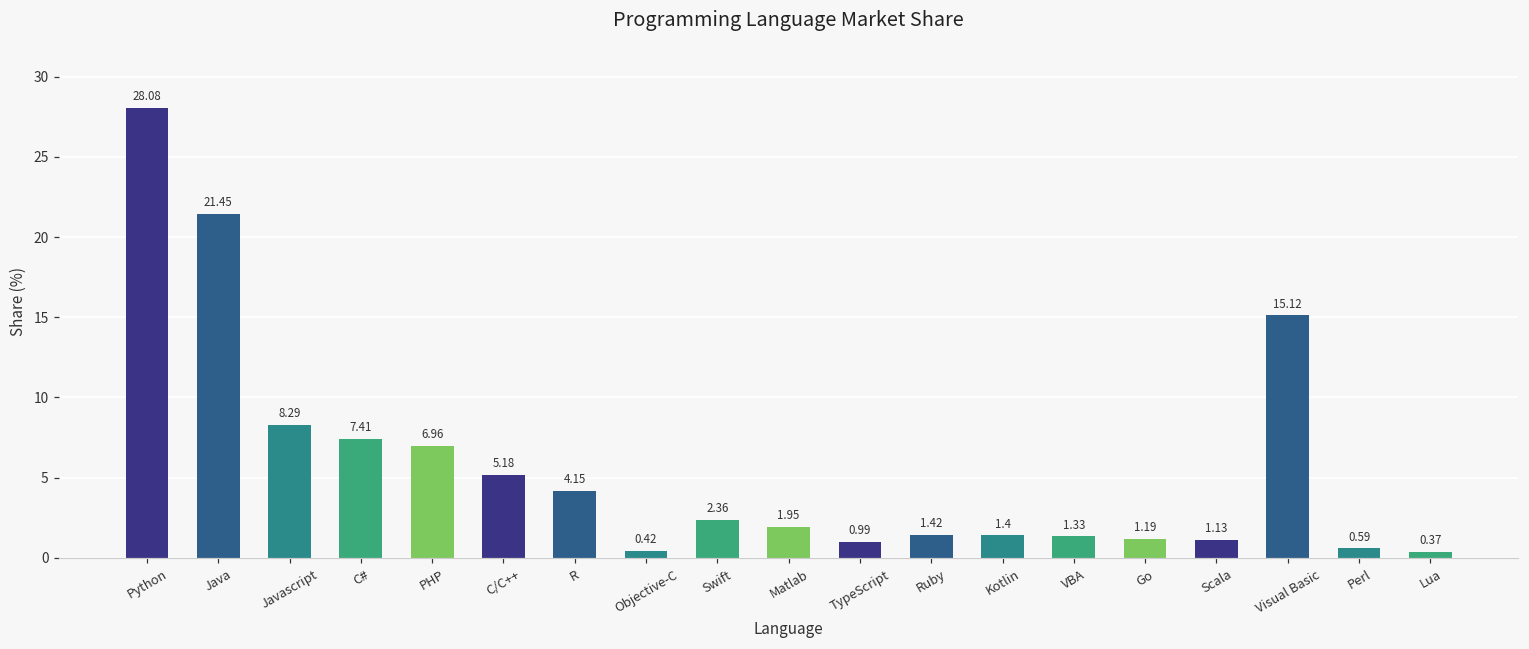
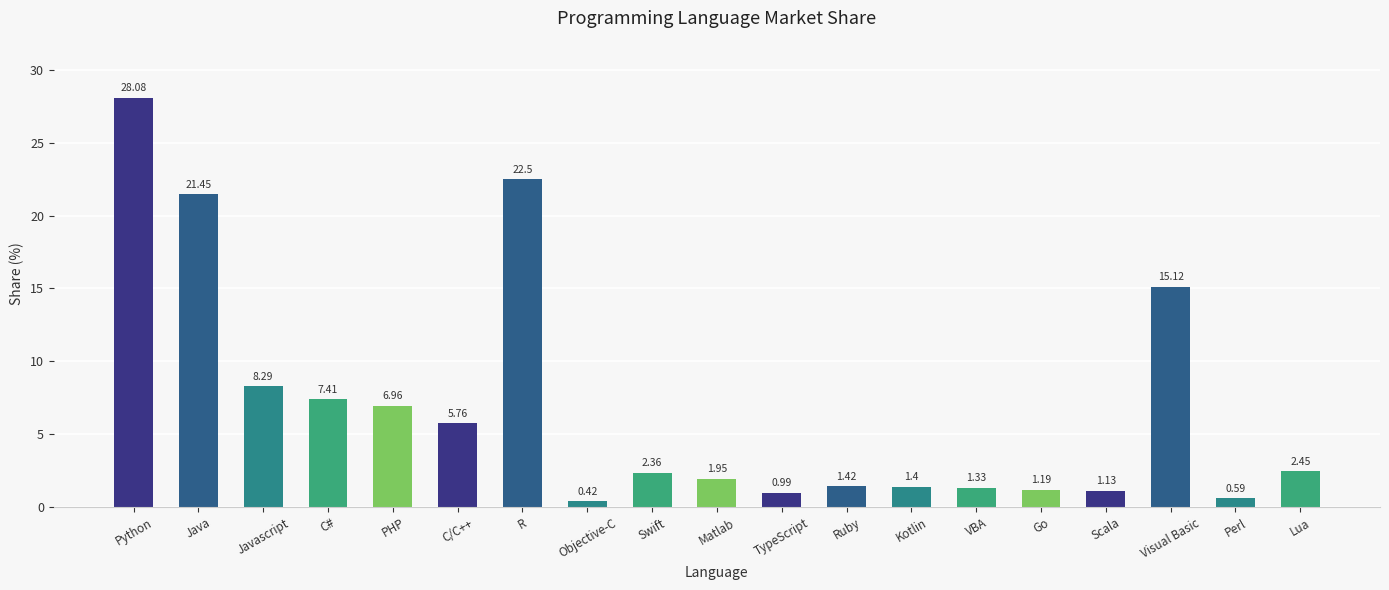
C/C++: 5.18 -> 5.76
R: 4.15 -> 22.5
Lua: 0.37 -> 2.45
